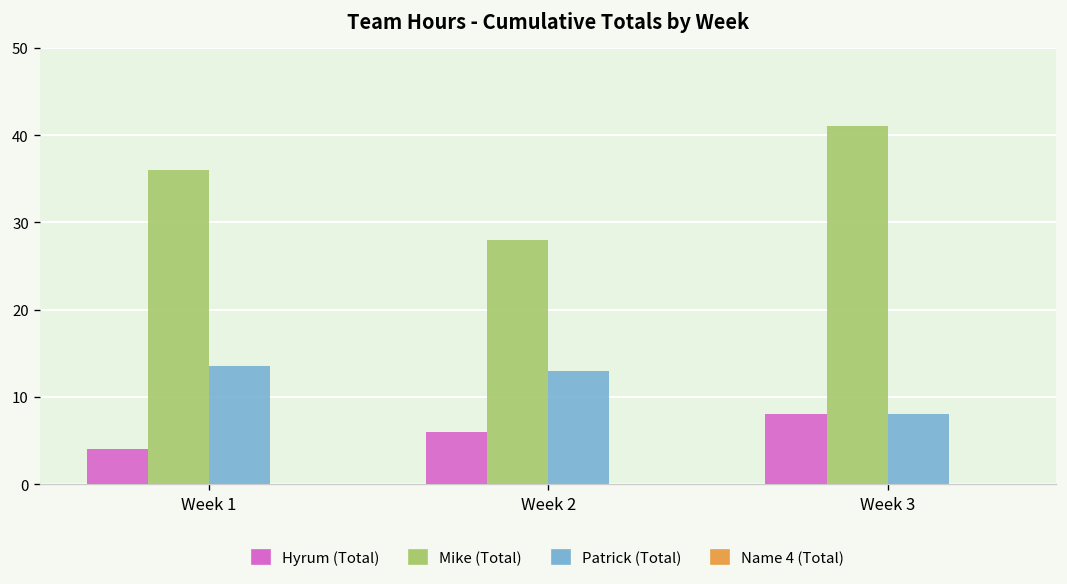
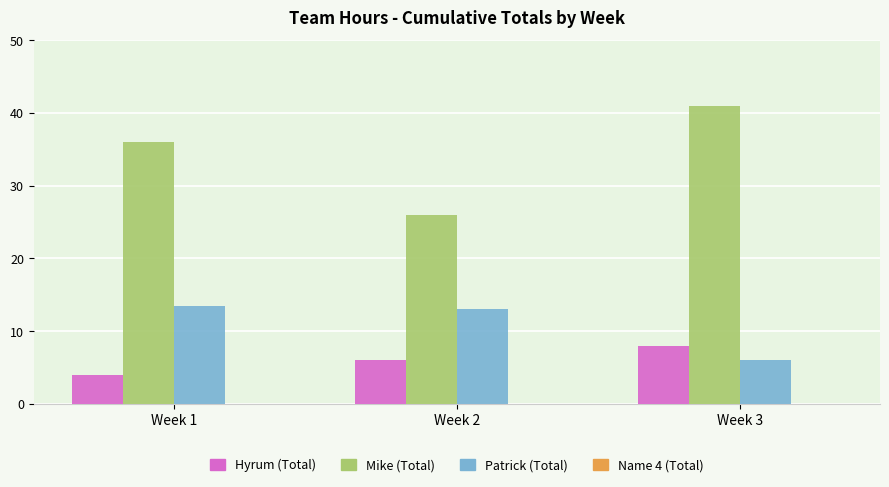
Mike (Total), Week 2: 28 -> 26
Patrick (Total), Week 3: 8 -> 6
